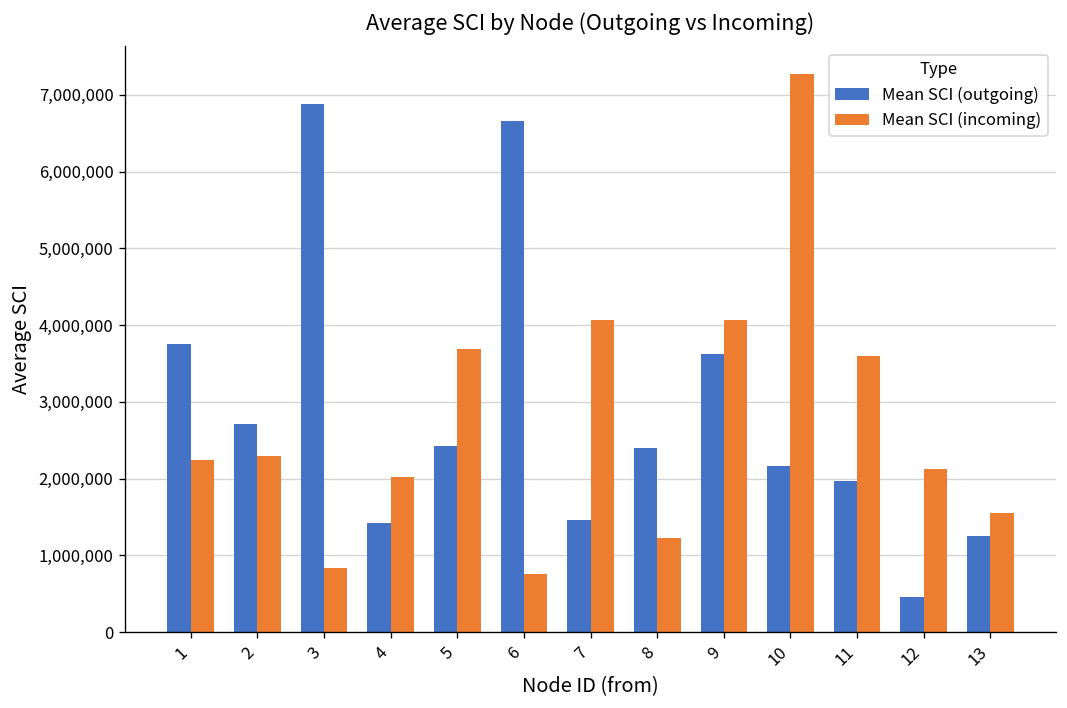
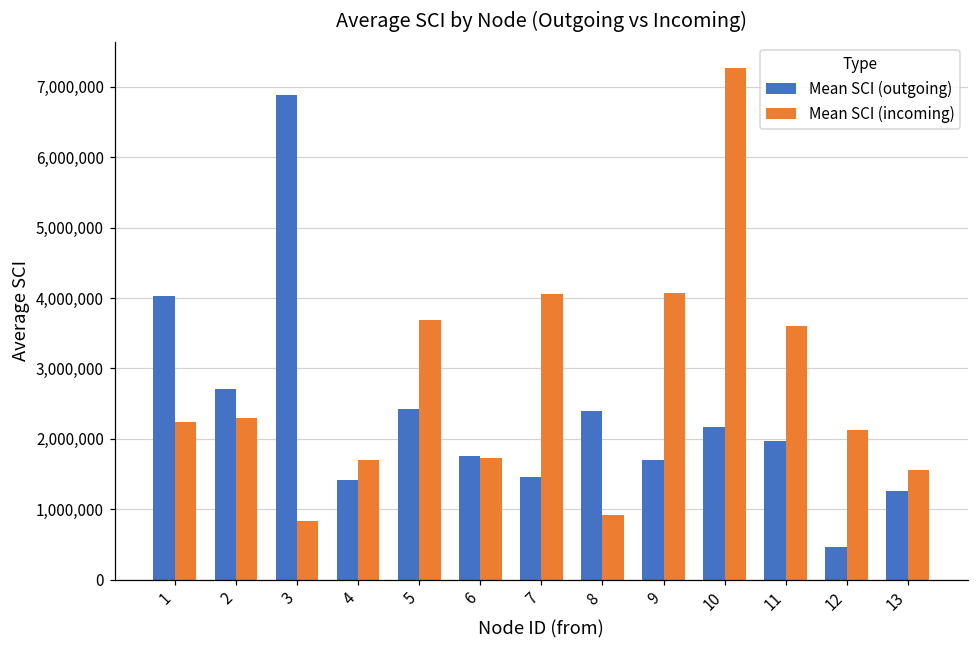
Mean SCI (outgoing), 1: 3,700,000 -> 4,000,000
Mean SCI (incoming), 4: 2,000,000 -> 1,700,000
Mean SCI (outgoing), 6: 6,700,000 -> 1,800,000
Mean SCI (incoming), 6: 800,000 -> 1,700,000
Mean SCI (incoming), 8: 1,200,000 -> 900,000
Mean SCI (outgoing), 9: 3,600,000 -> 1,700,000
